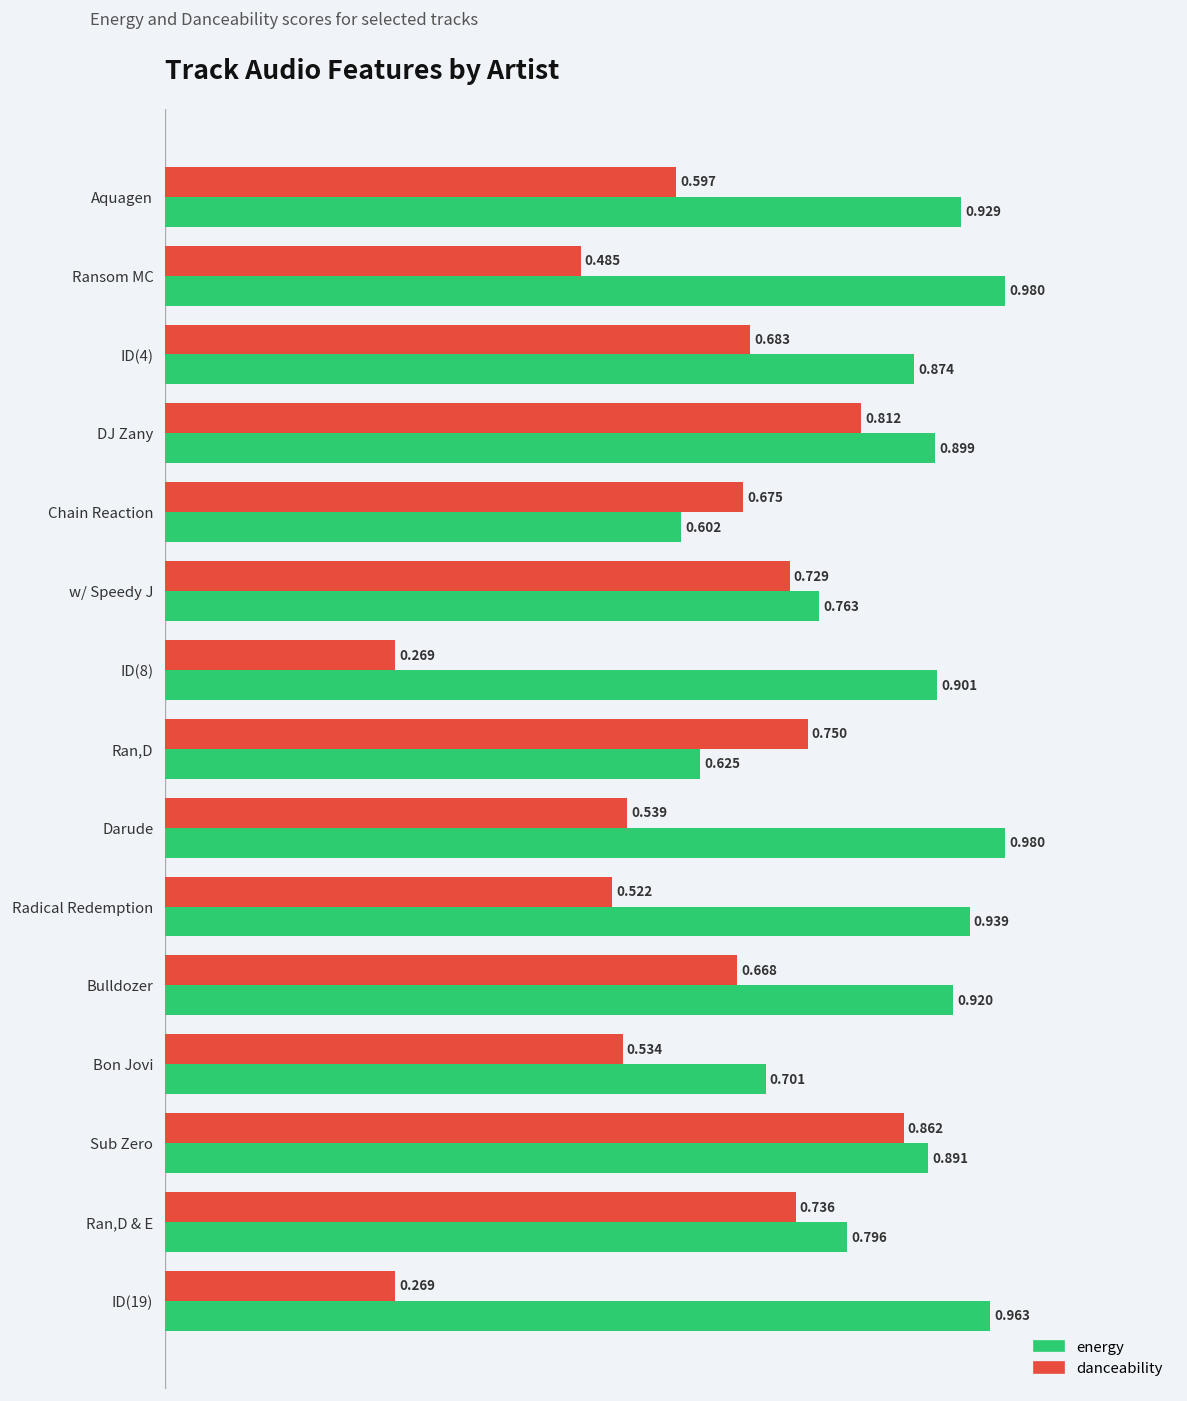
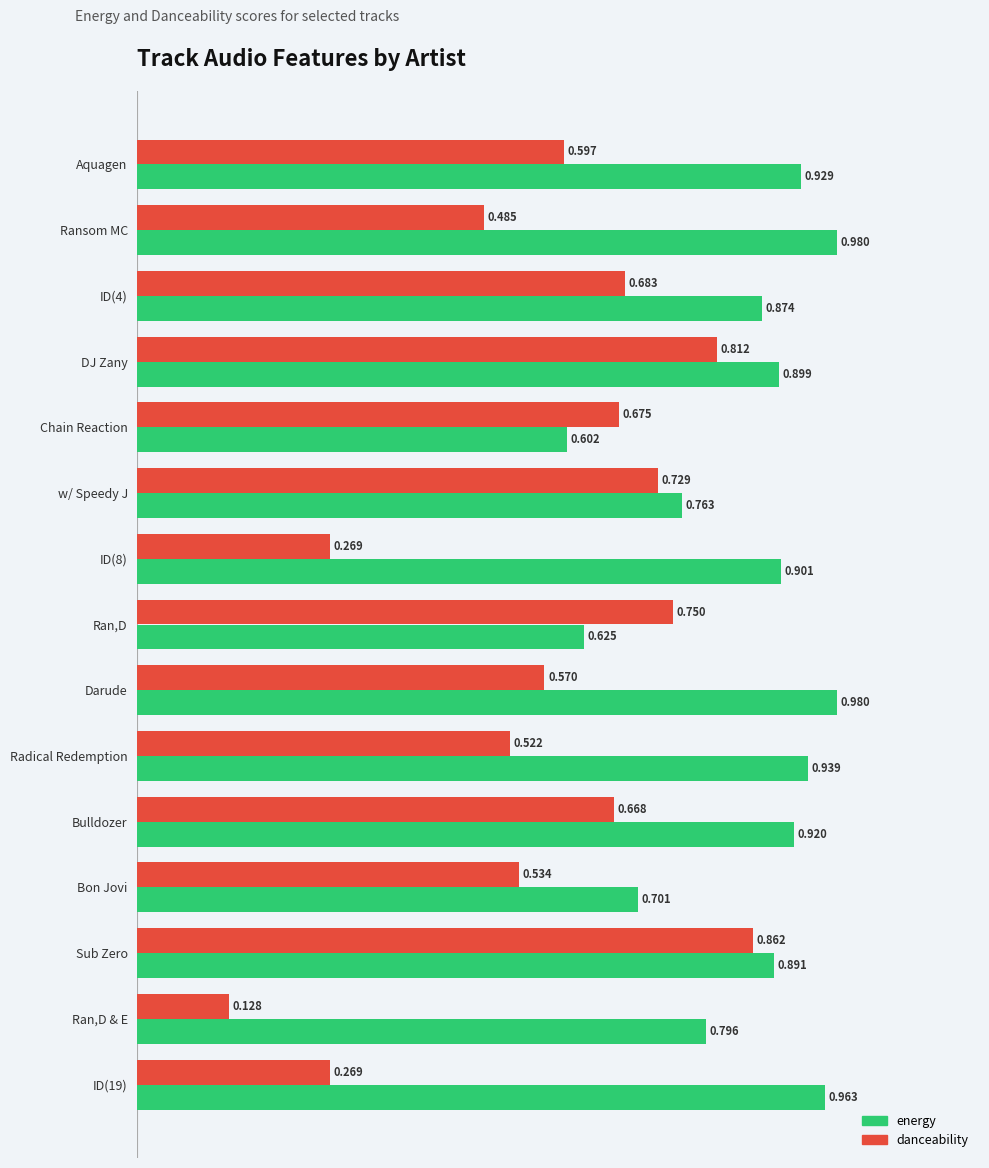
danceability, Darude: 0.539 -> 0.570
danceability, Ran,D & E: 0.736 -> 0.128
